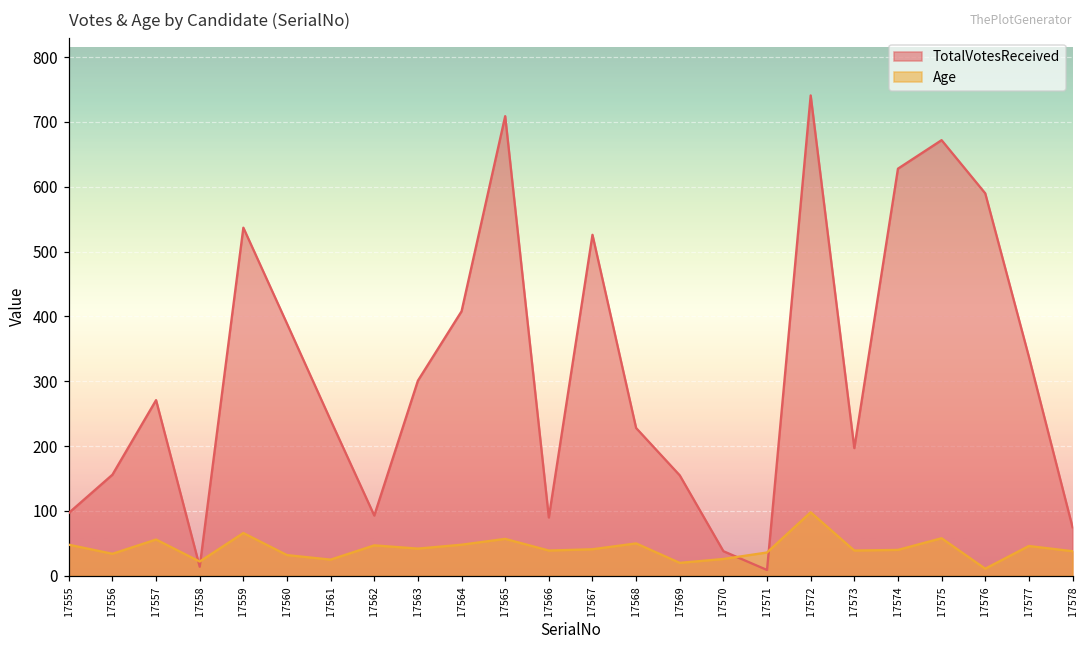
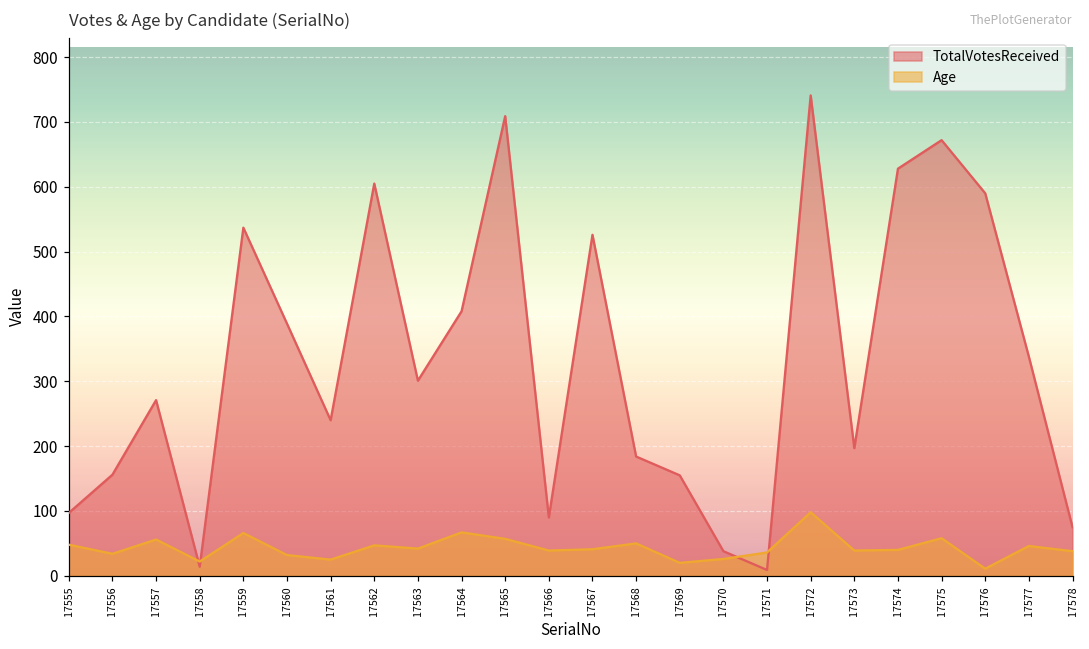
TotalVotesReceived, 17562: 90 -> 610
Age, 17564: 50 -> 70
TotalVotesReceived, 17568: 230 -> 180
